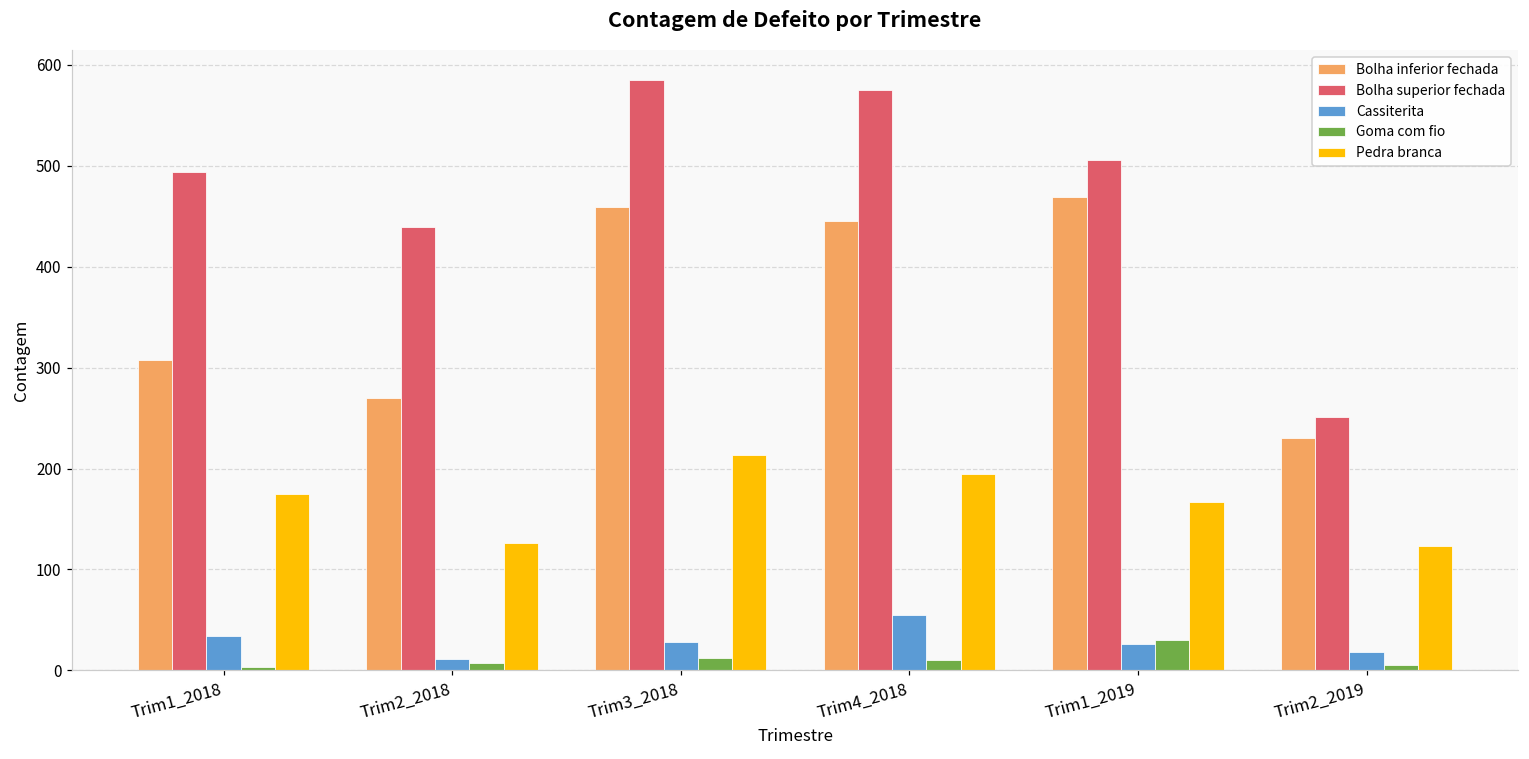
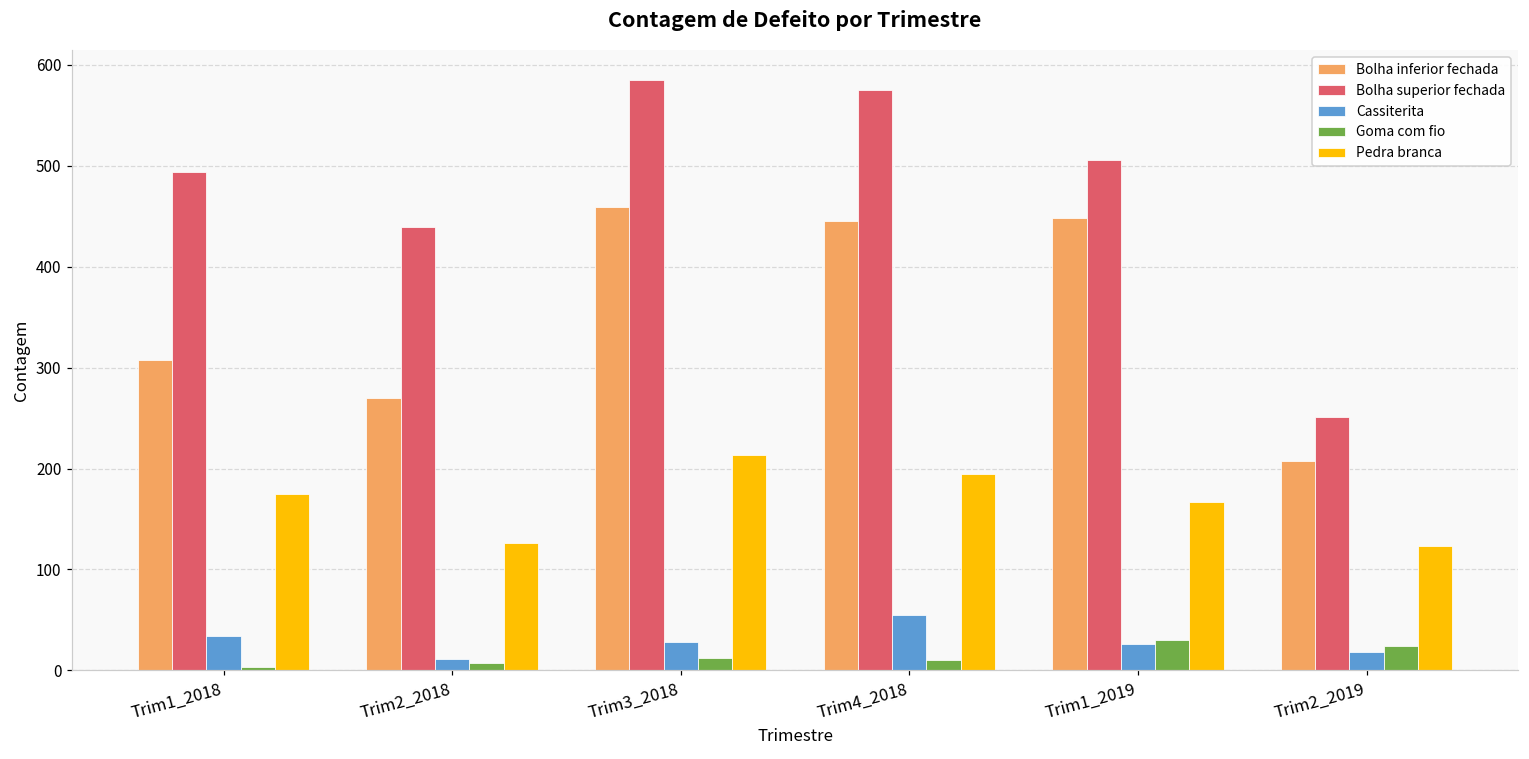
Bolha inferior fechada, Trim1_2019: 470 -> 450
Bolha inferior fechada, Trim2_2019: 230 -> 210
Goma com fio, Trim2_2019: 10 -> 20
